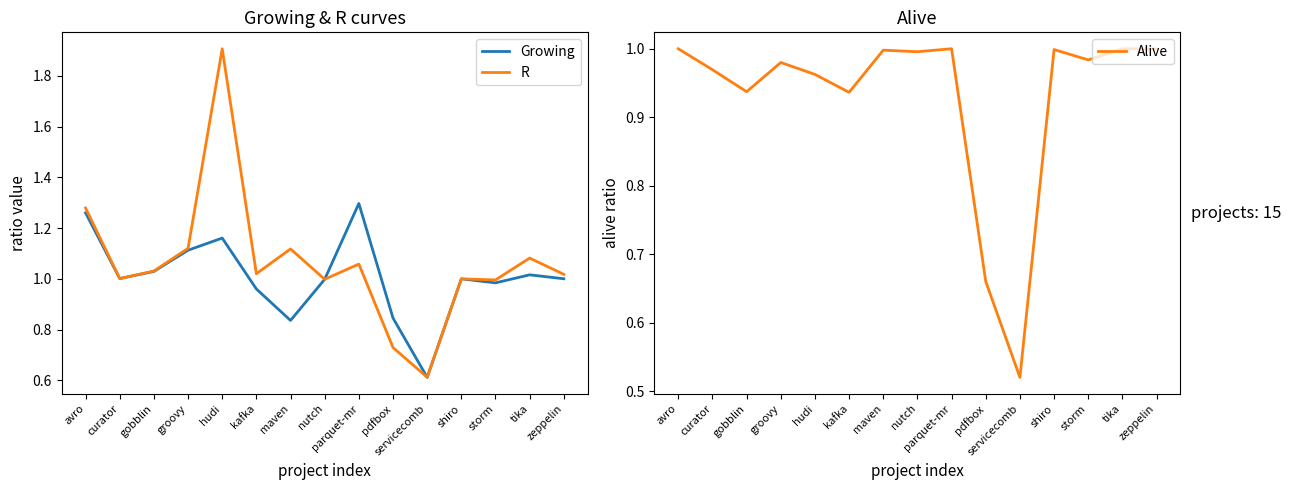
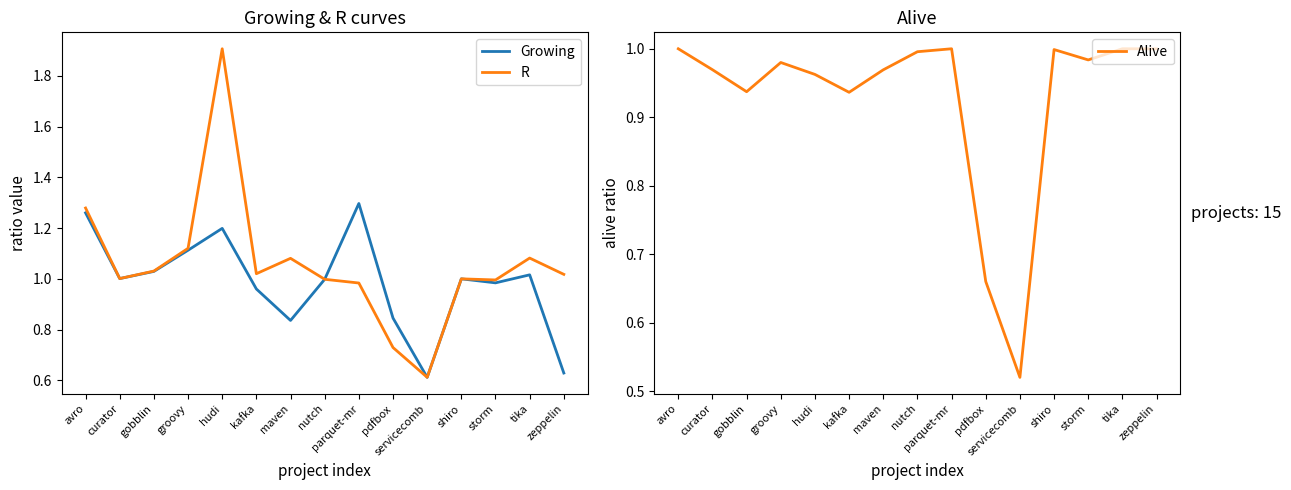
Growing & R curves, Growing, hudi: 1.16 -> 1.20
Growing & R curves, R, maven: 1.12 -> 1.08
Growing & R curves, R, parquet-mr: 1.06 -> 0.98
Growing & R curves, Growing, zeppelin: 1.00 -> 0.63
Alive, maven: 1.00 -> 0.97
